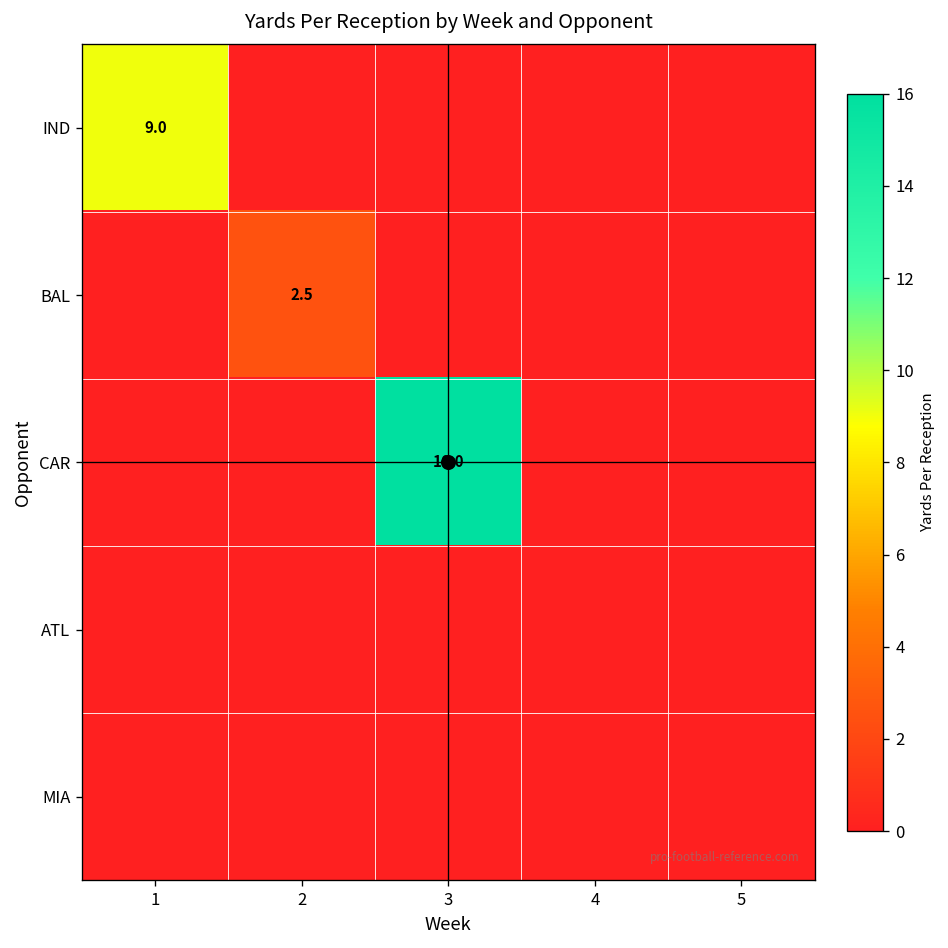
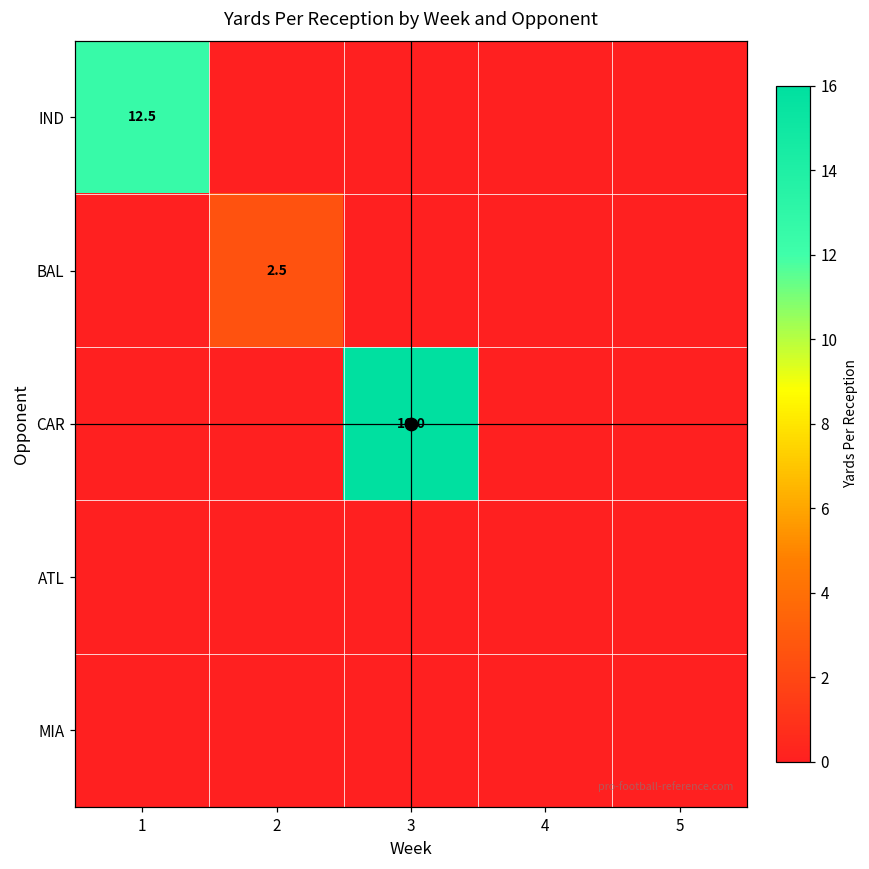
IND, 1: 9.0 -> 12.5
